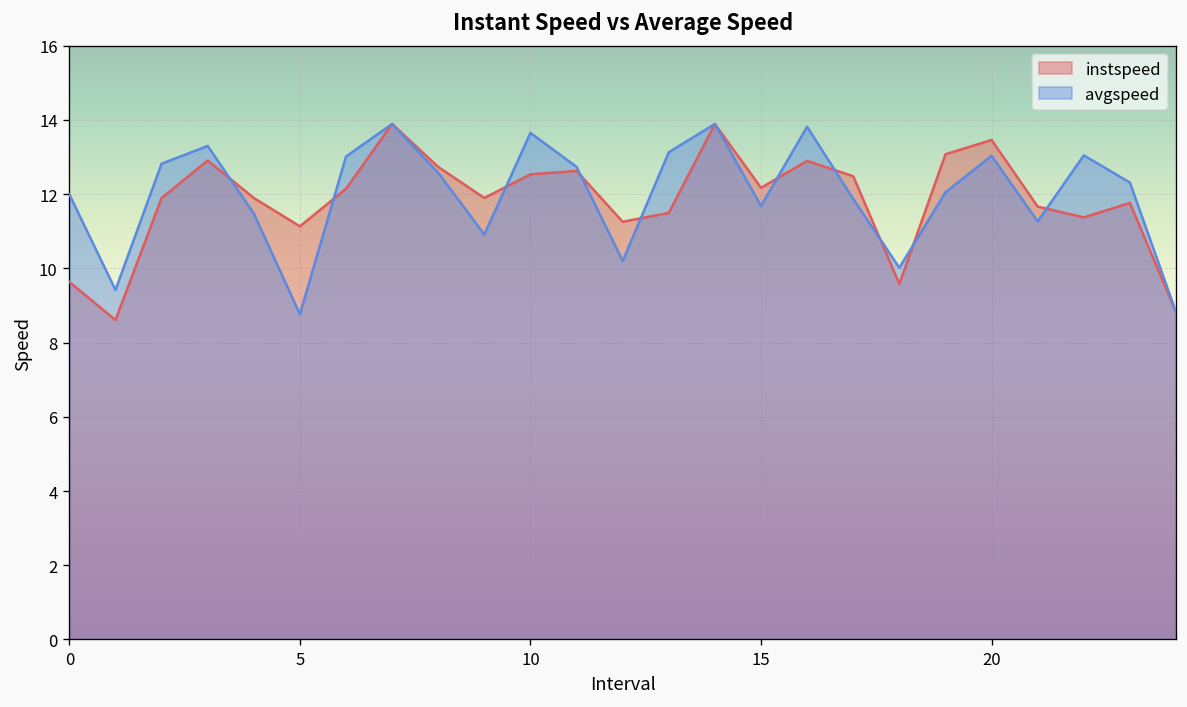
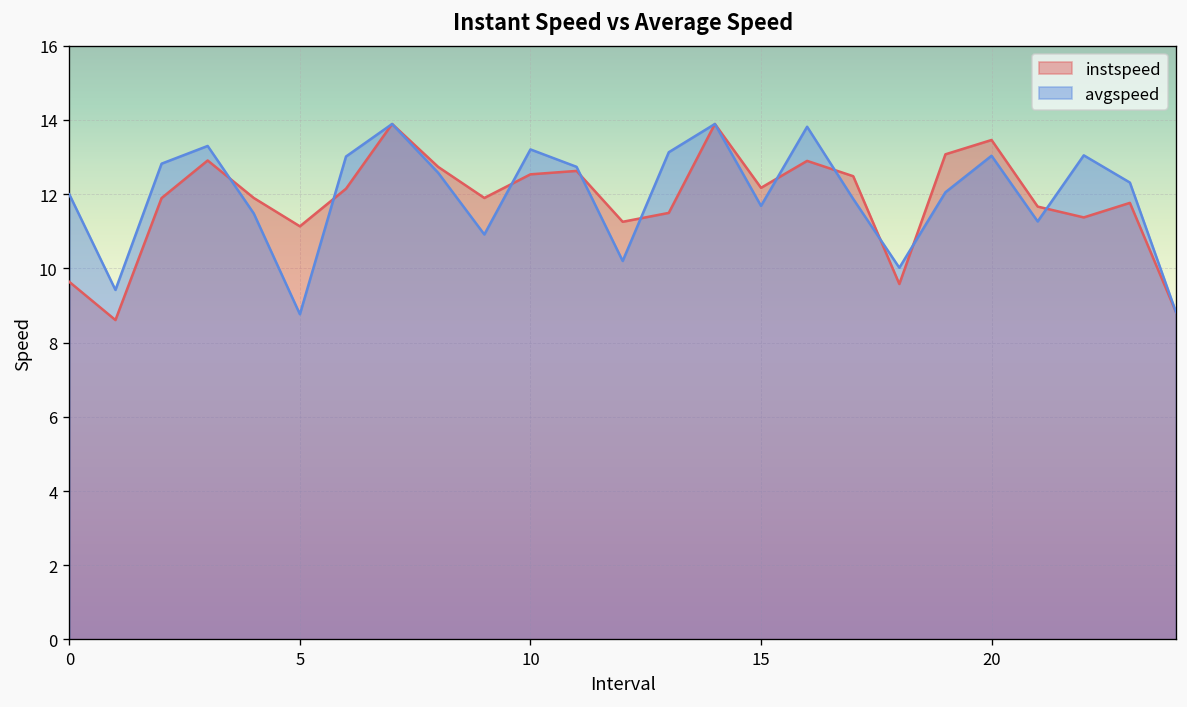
avgspeed, 10: 13.6 -> 13.2
